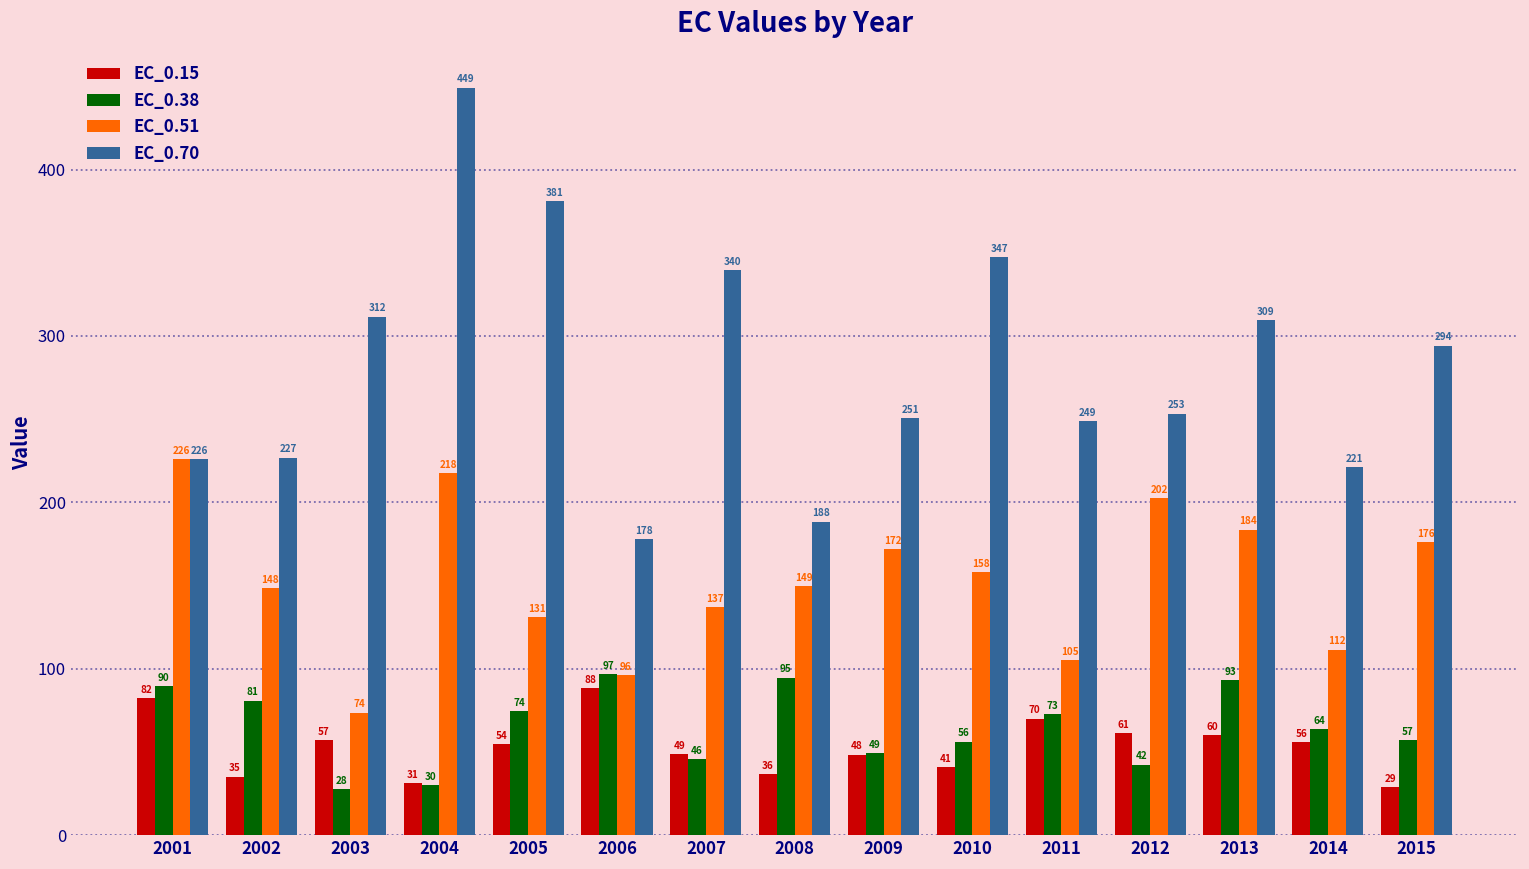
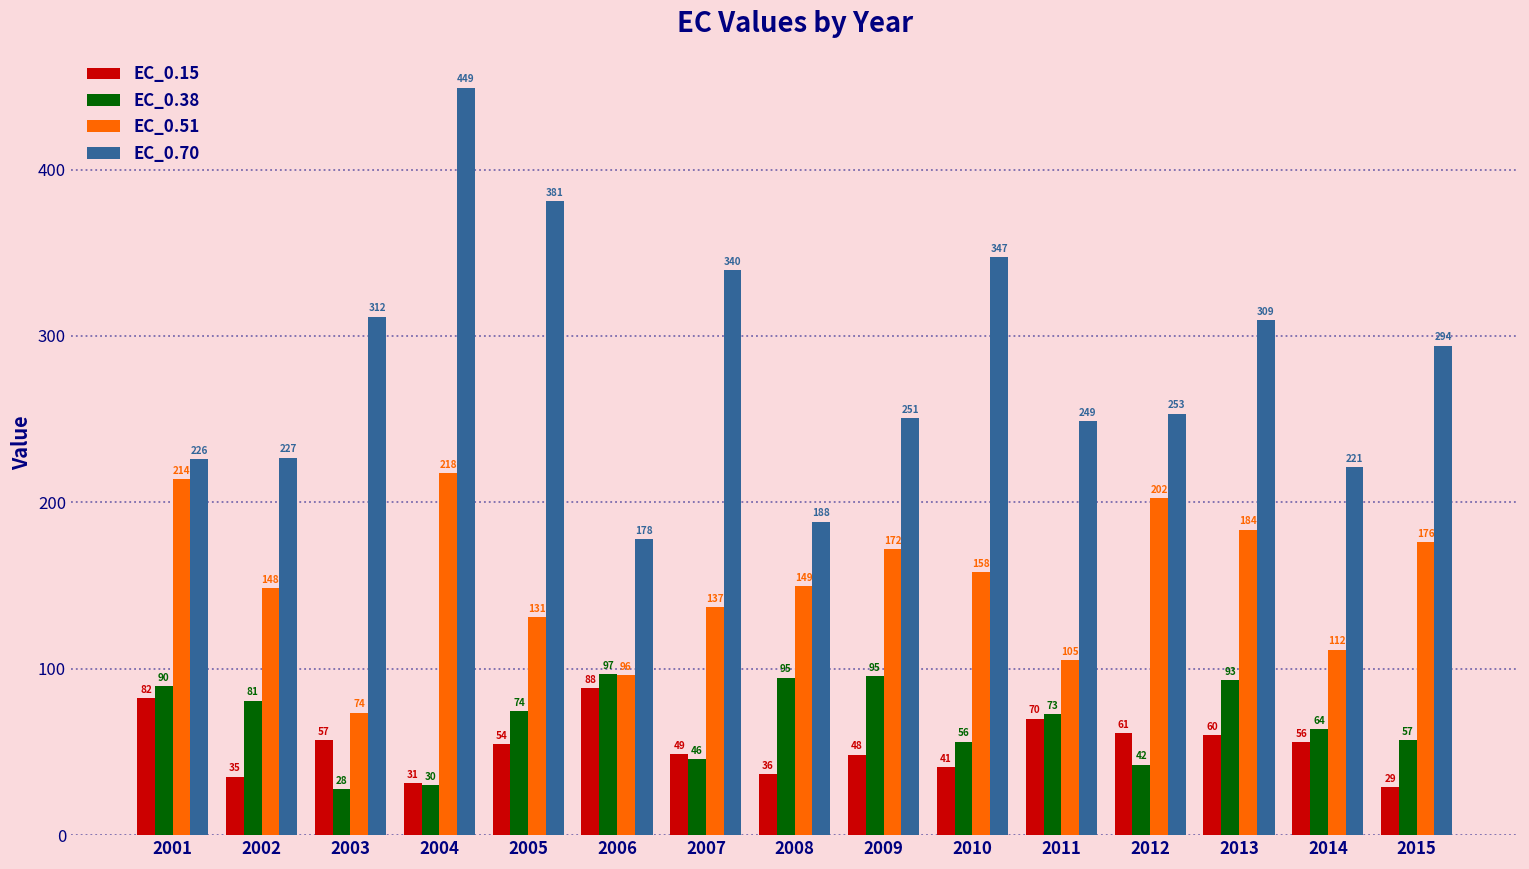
EC_0.51, 2001: 226 -> 214
EC_0.38, 2009: 49 -> 95
